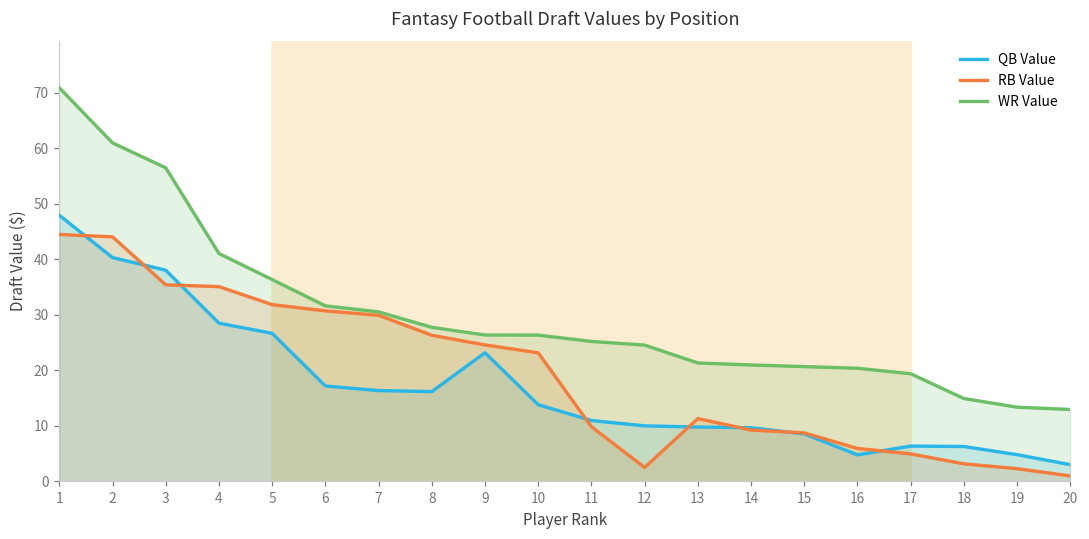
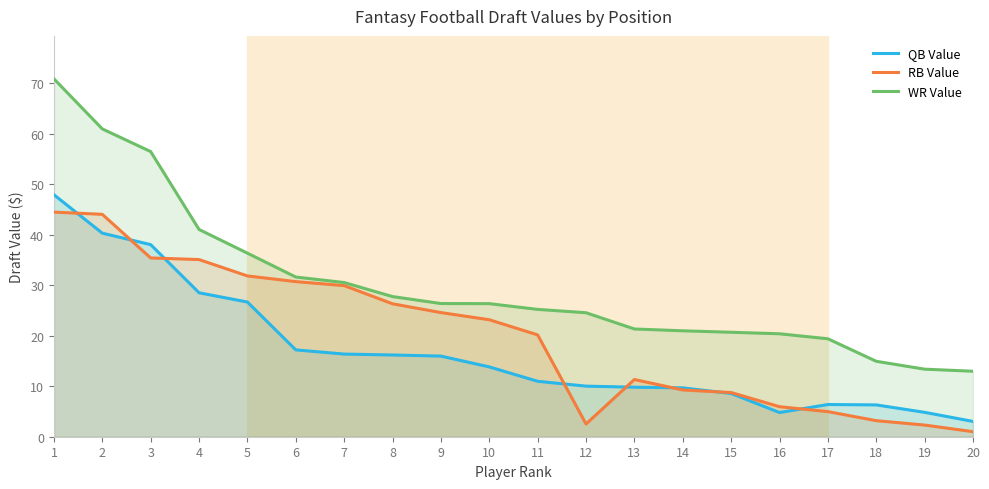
QB Value, 9: 23 -> 16
RB Value, 11: 10 -> 20
